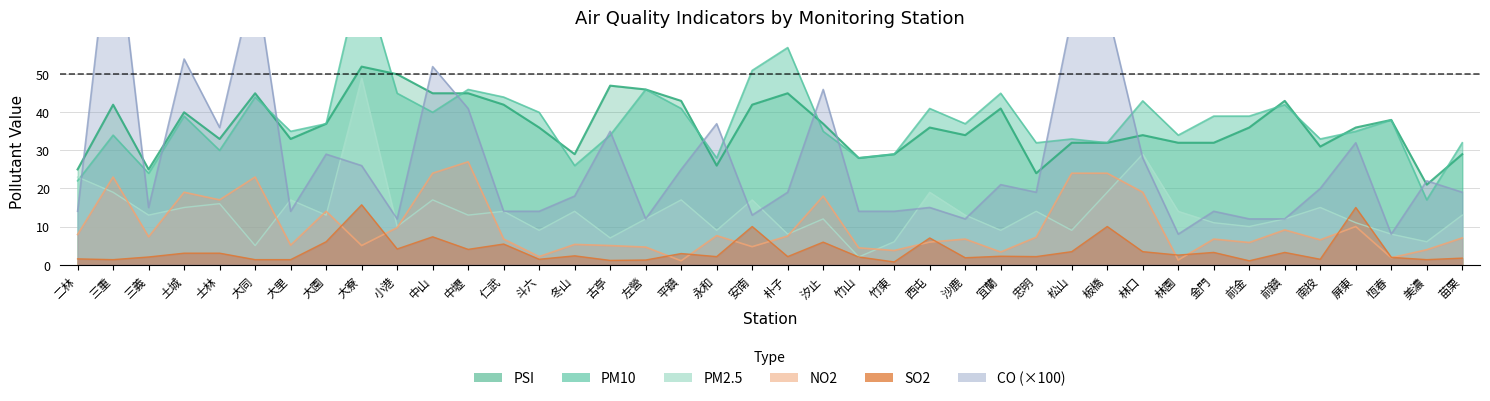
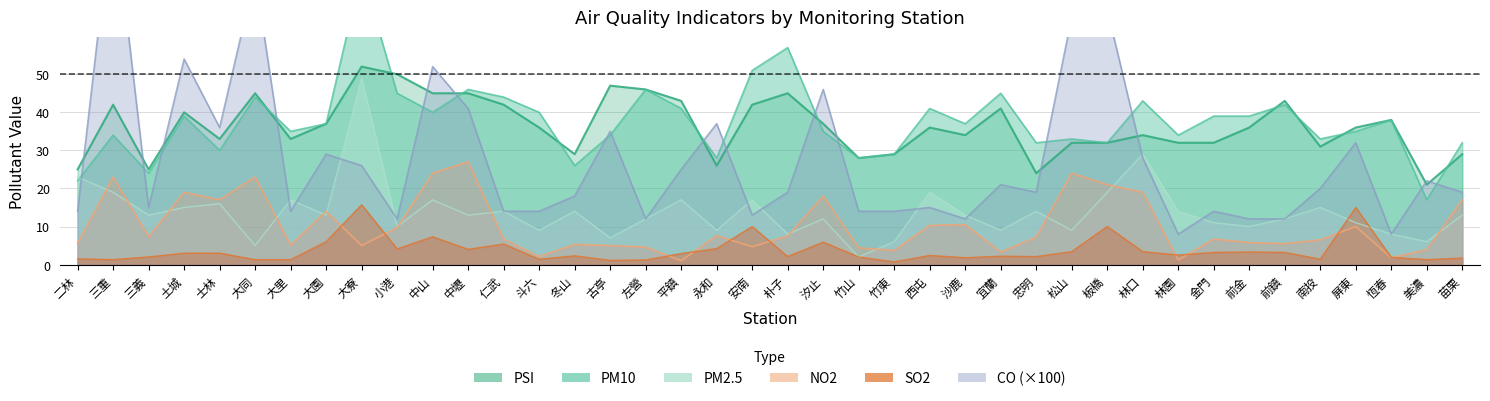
NO2, 二林: 8 -> 6
SO2, 永和: 2 -> 4
NO2, 西屯: 6 -> 10
SO2, 西屯: 7 -> 2
NO2, 沙鹿: 7 -> 11
NO2, 板橋: 24 -> 21
SO2, 前金: 1 -> 3
NO2, 前鎮: 9 -> 6
NO2, 苗栗: 7 -> 17
